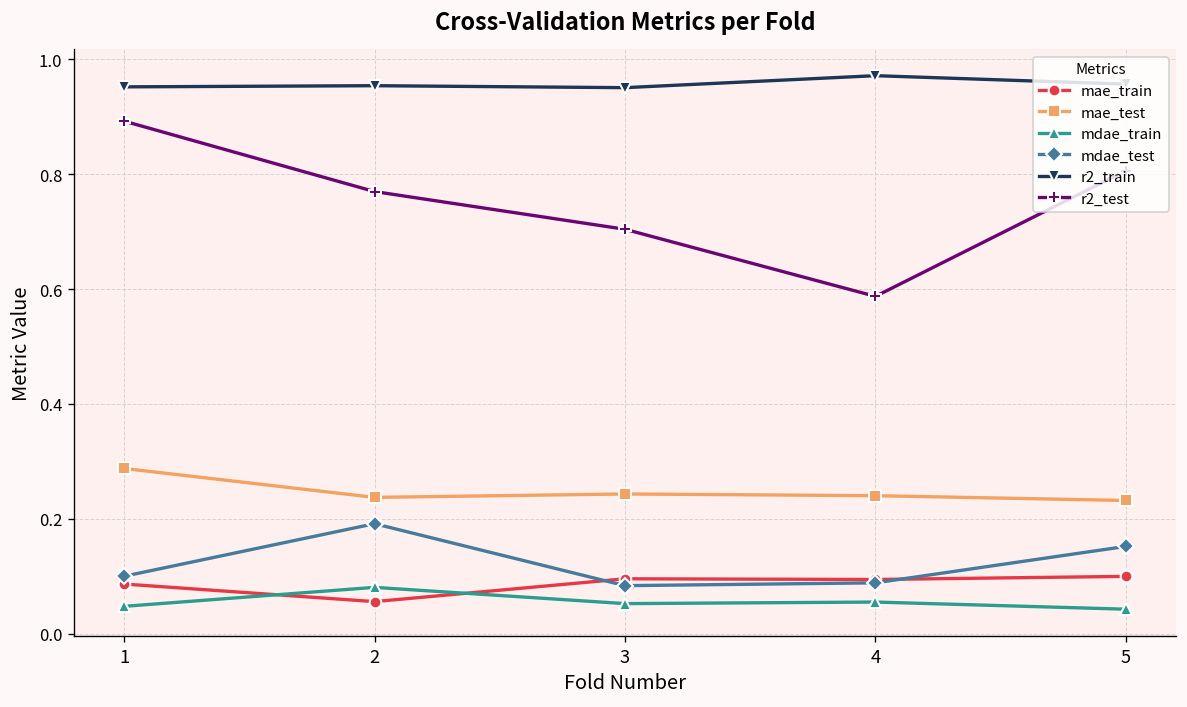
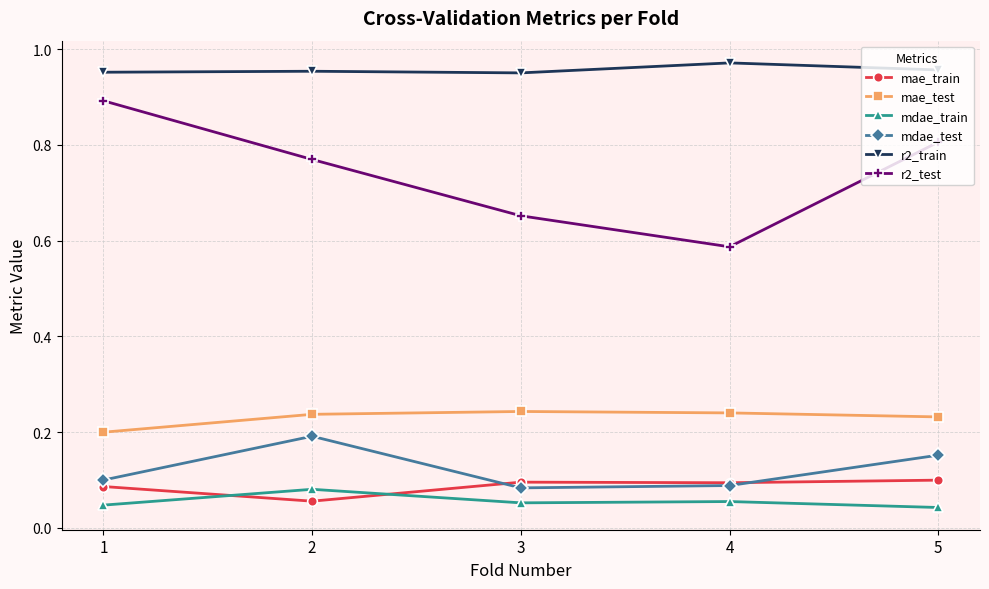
mae_test, 1: 0.29 -> 0.20
r2_test, 3: 0.70 -> 0.65
